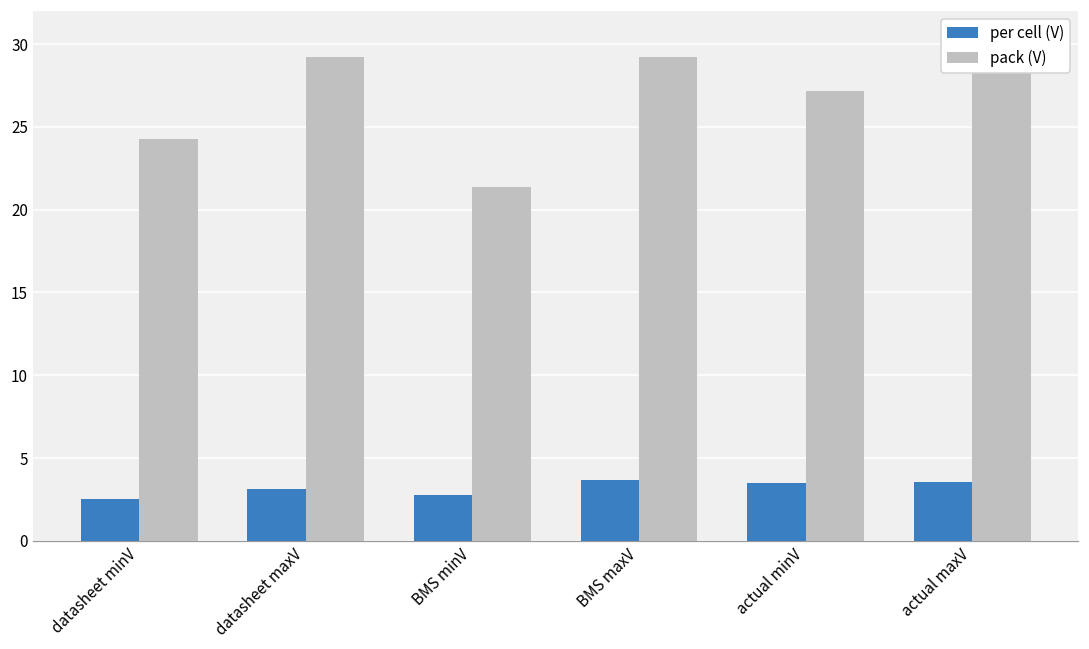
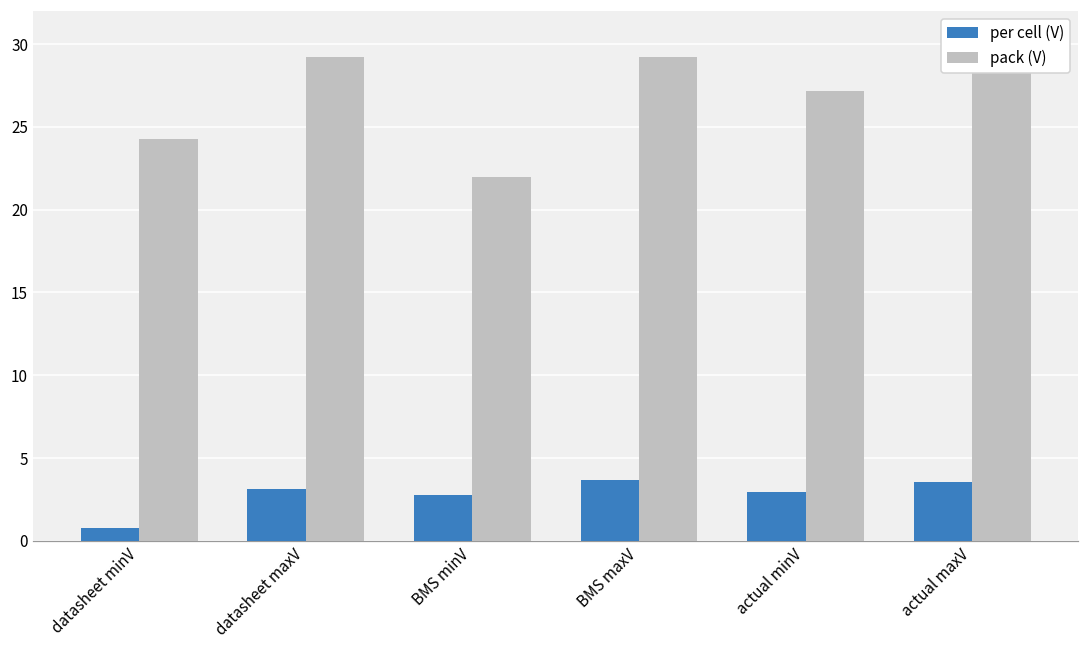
per cell (V), datasheet minV: 2.5 -> 0.8
pack (V), BMS minV: 21.4 -> 22.0
per cell (V), actual minV: 3.5 -> 2.9
